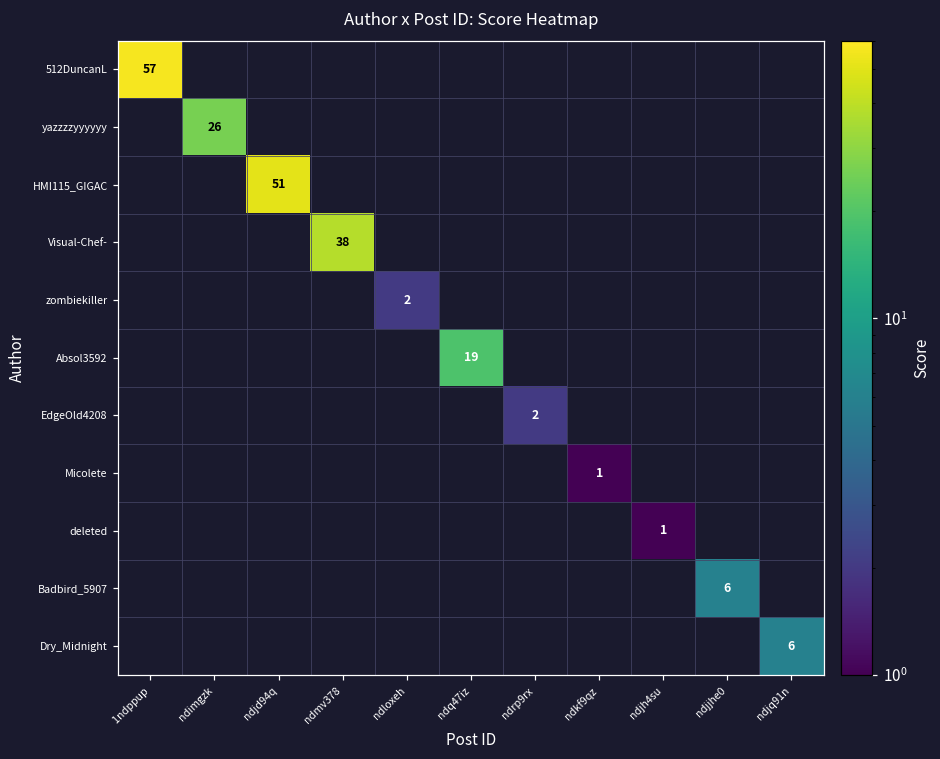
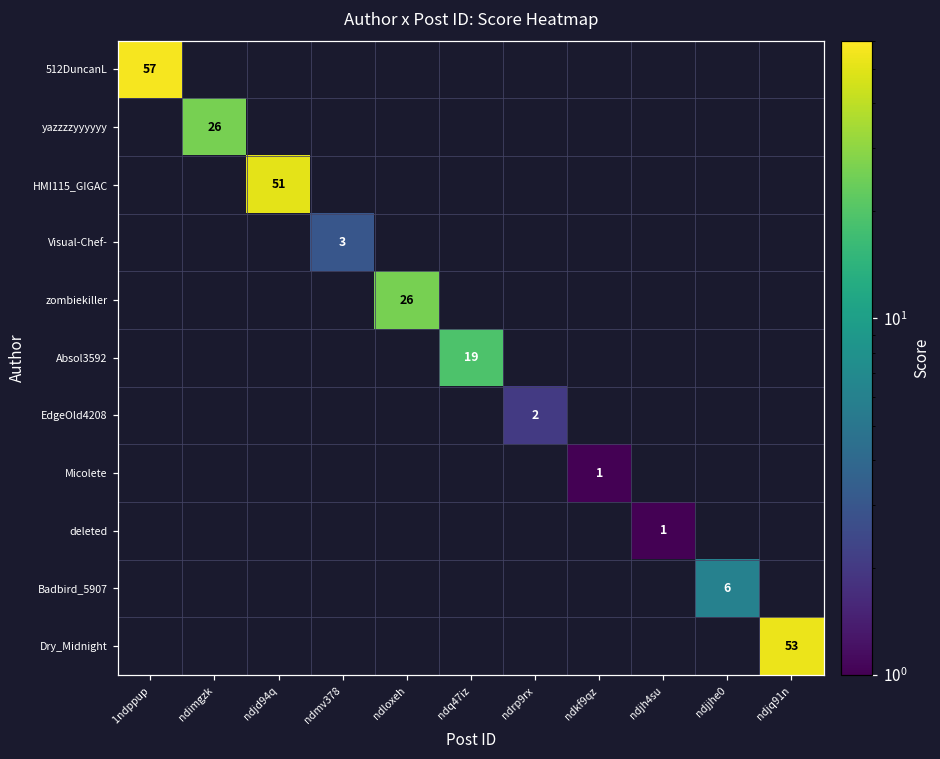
Visual-Chef-, ndmv378: 38 -> 3
zombiekiller, ndloxeh: 2 -> 26
Dry_Midnight, ndjq91n: 6 -> 53
